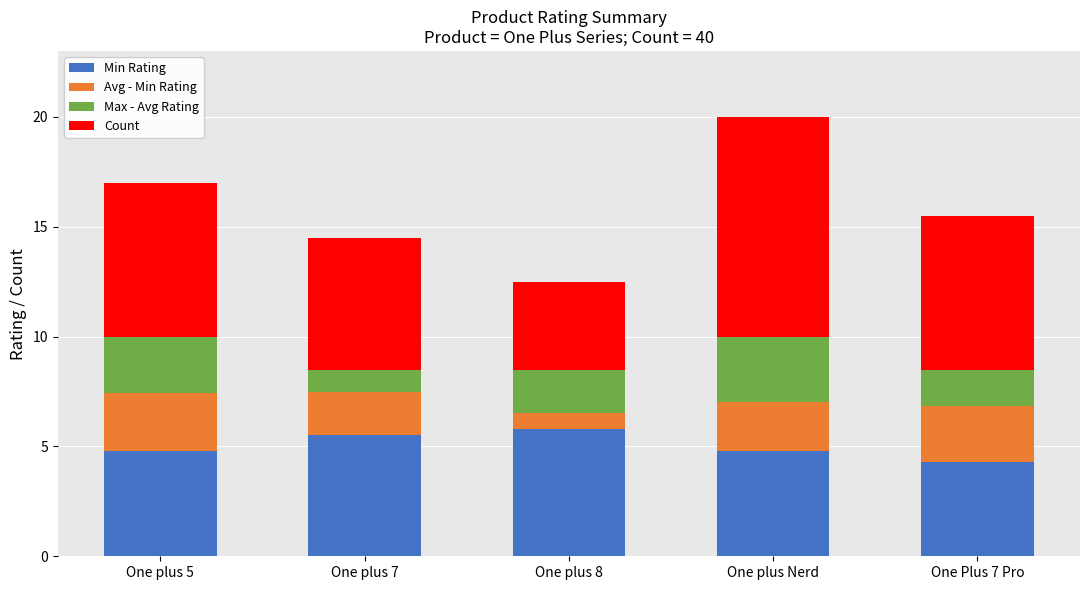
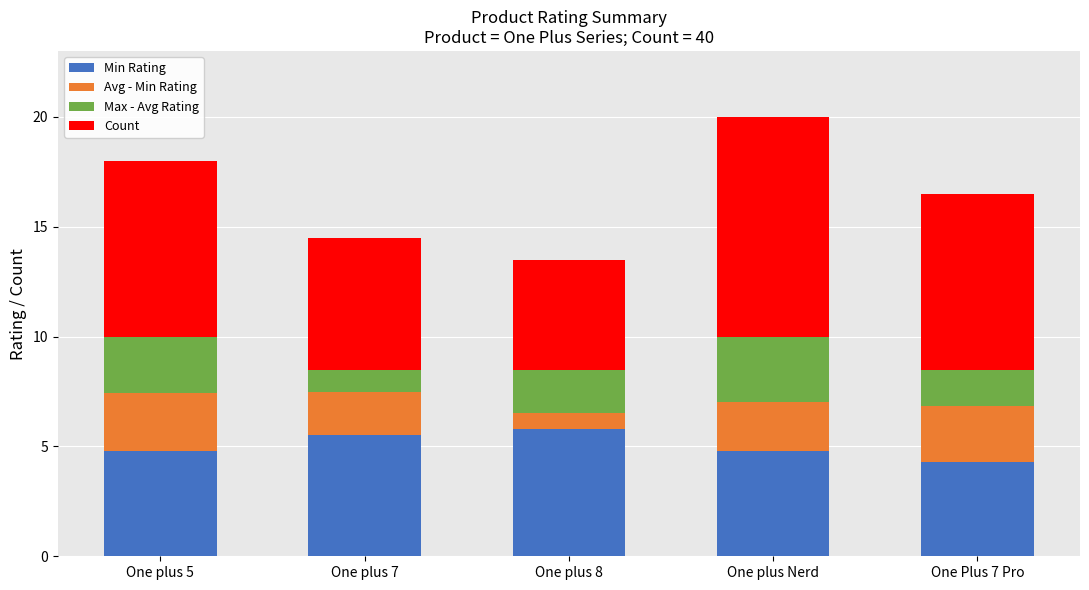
Count, One plus 5: 7 -> 8
Count, One plus 8: 4 -> 5
Count, One Plus 7 Pro: 7 -> 8
